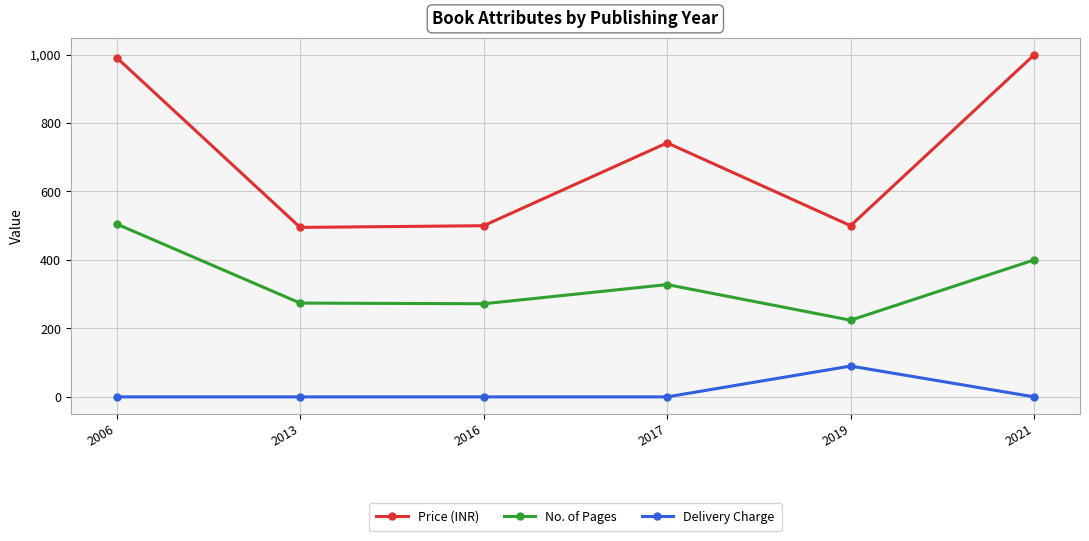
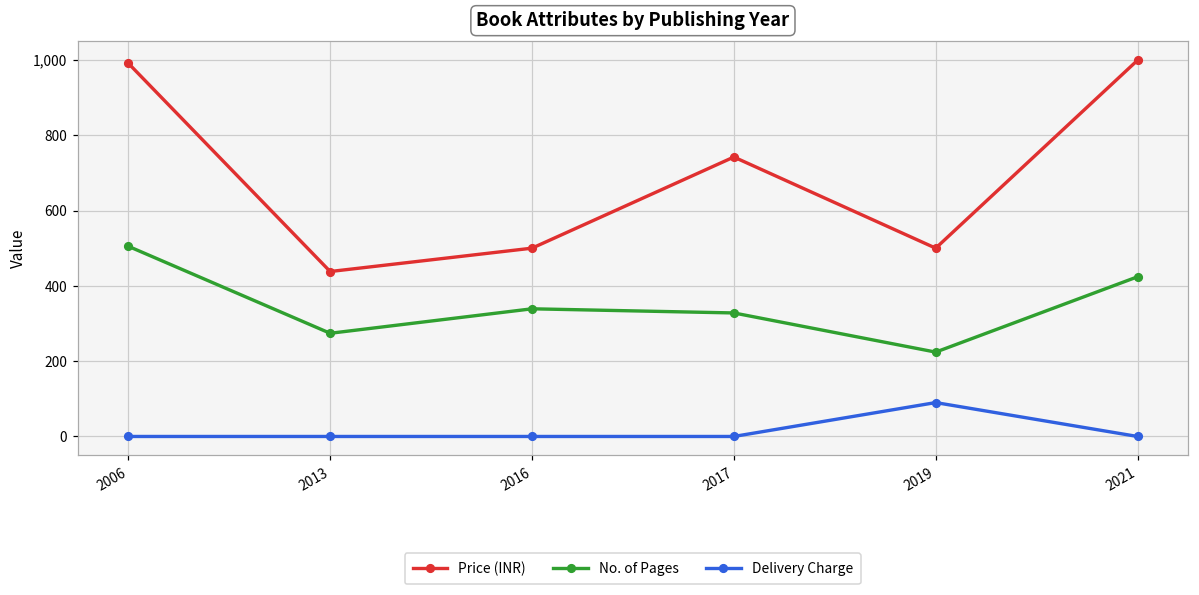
Price (INR), 2013: 500 -> 440
No. of Pages, 2016: 270 -> 340
No. of Pages, 2021: 400 -> 420
